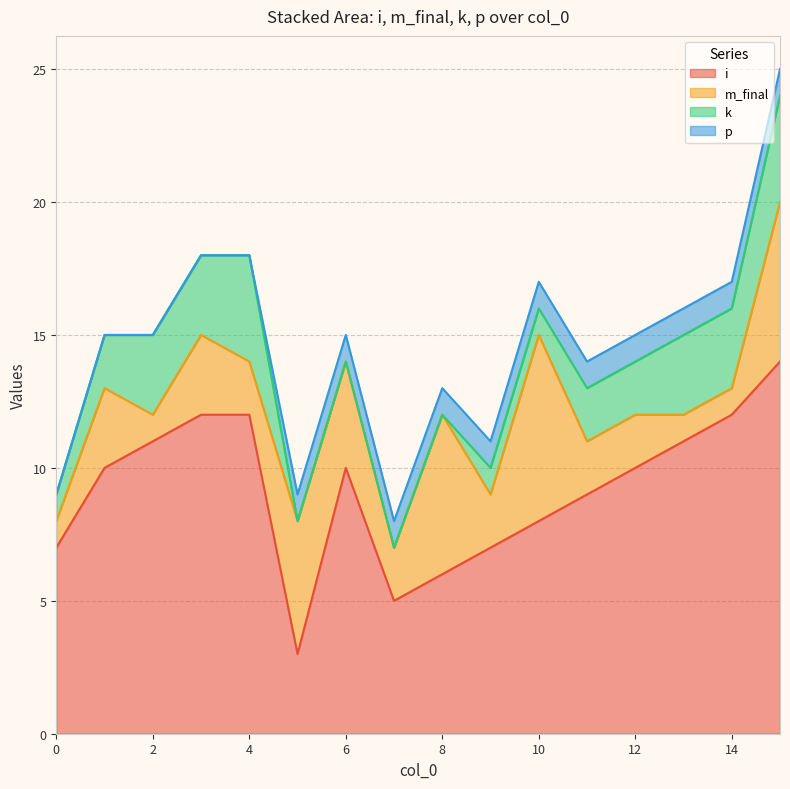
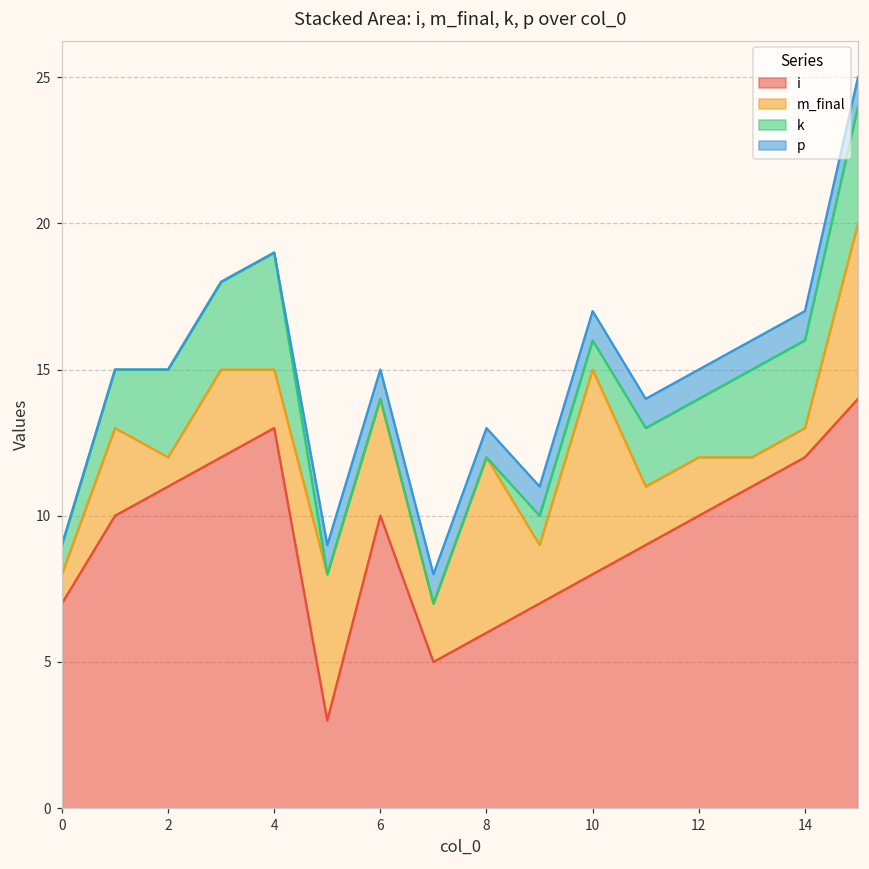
i, 4: 12 -> 13
